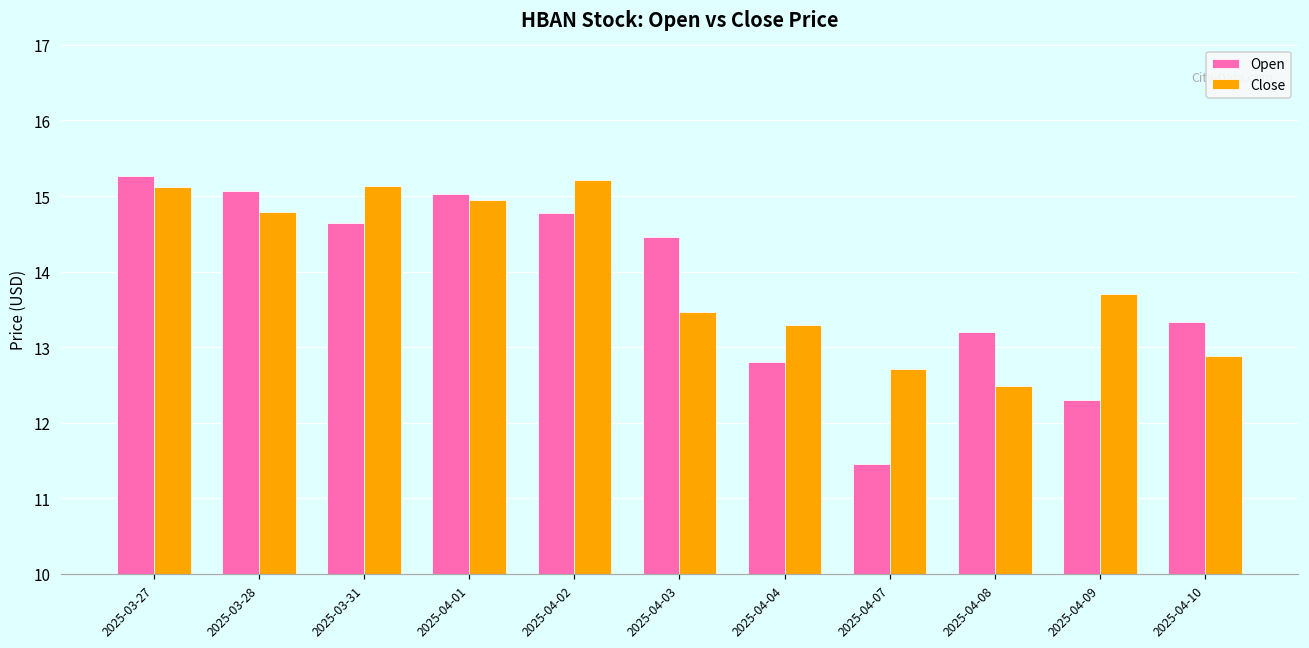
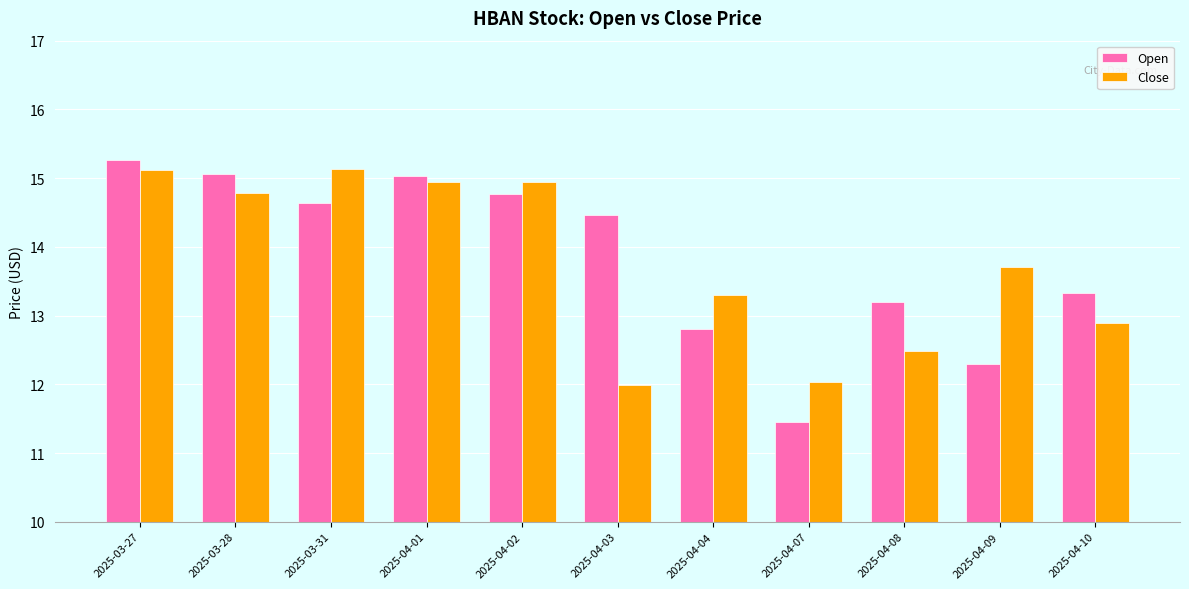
Close, 2025-04-02: 15.2 -> 14.9
Close, 2025-04-03: 13.5 -> 12.0
Close, 2025-04-07: 12.7 -> 12.0
